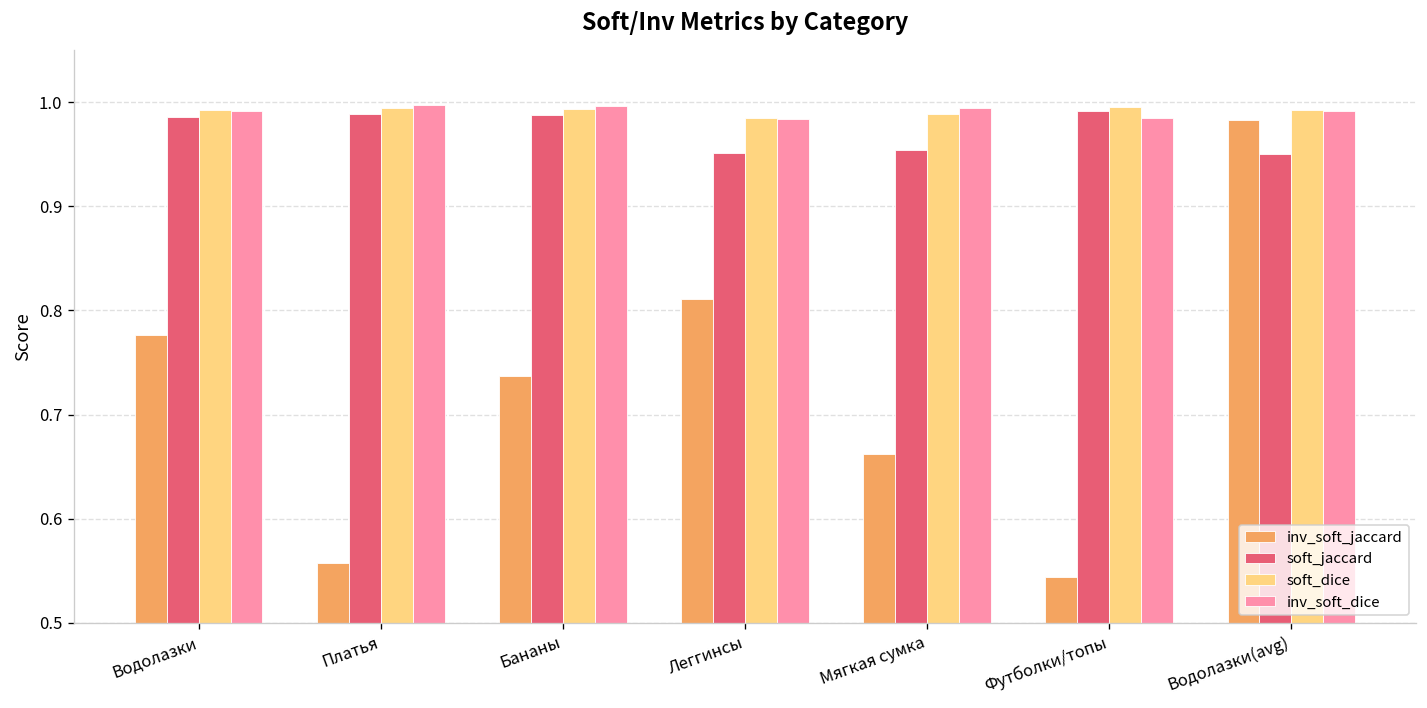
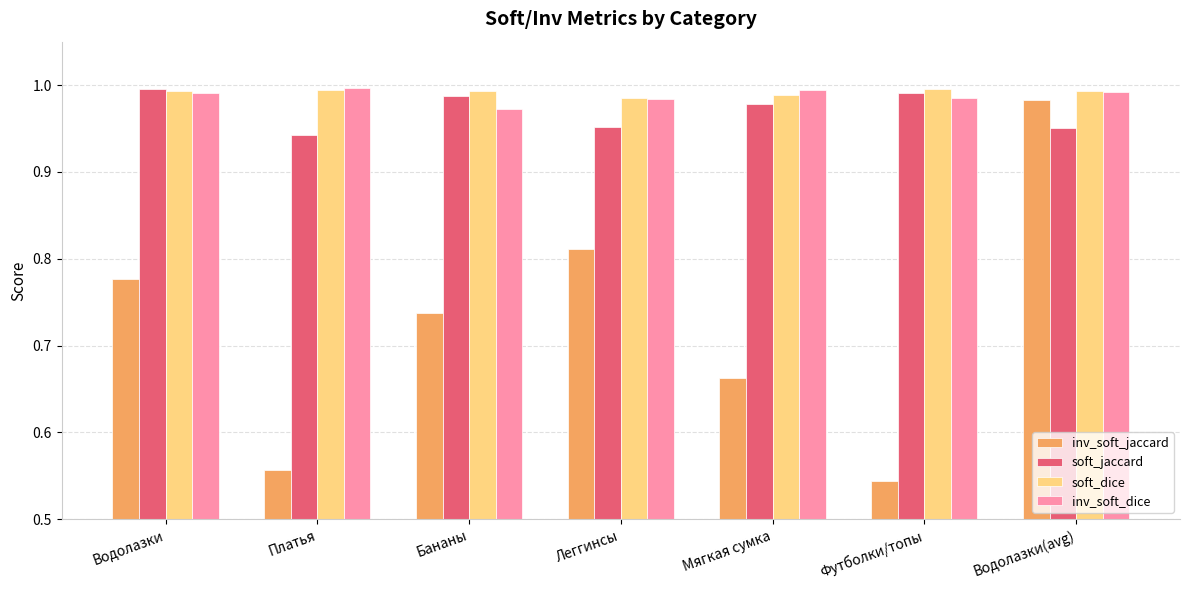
soft_jaccard, Водолазки: 0.99 -> 1.00
soft_jaccard, Платья: 0.99 -> 0.94
inv_soft_dice, Бананы: 1.00 -> 0.97
soft_jaccard, Мягкая сумка: 0.95 -> 0.98
